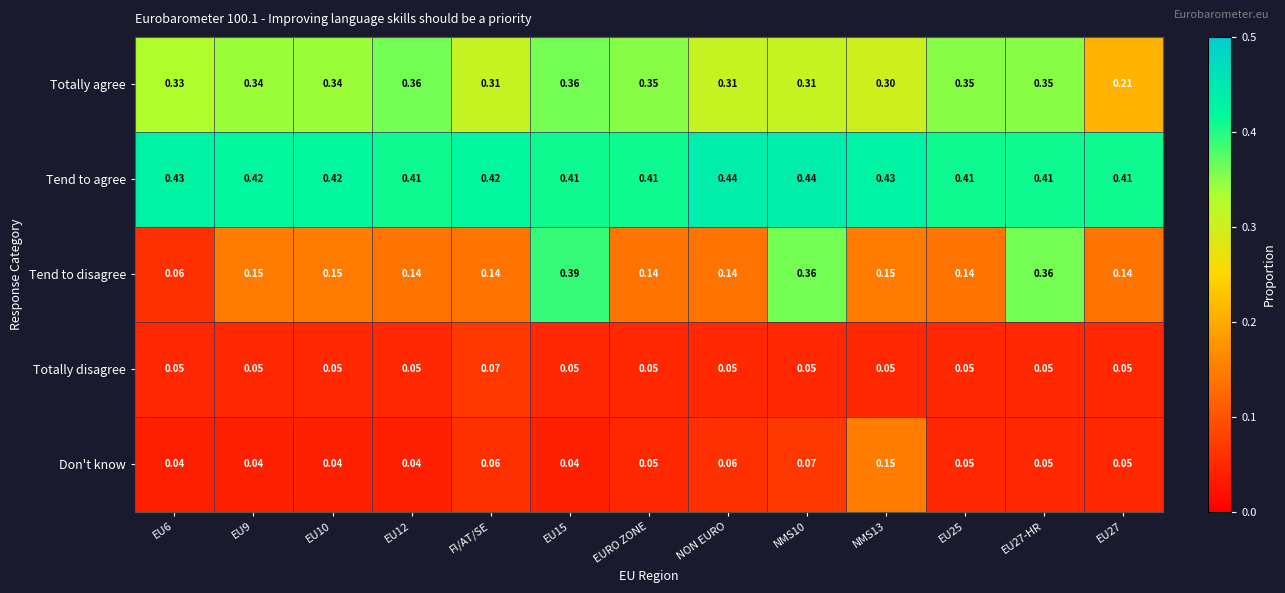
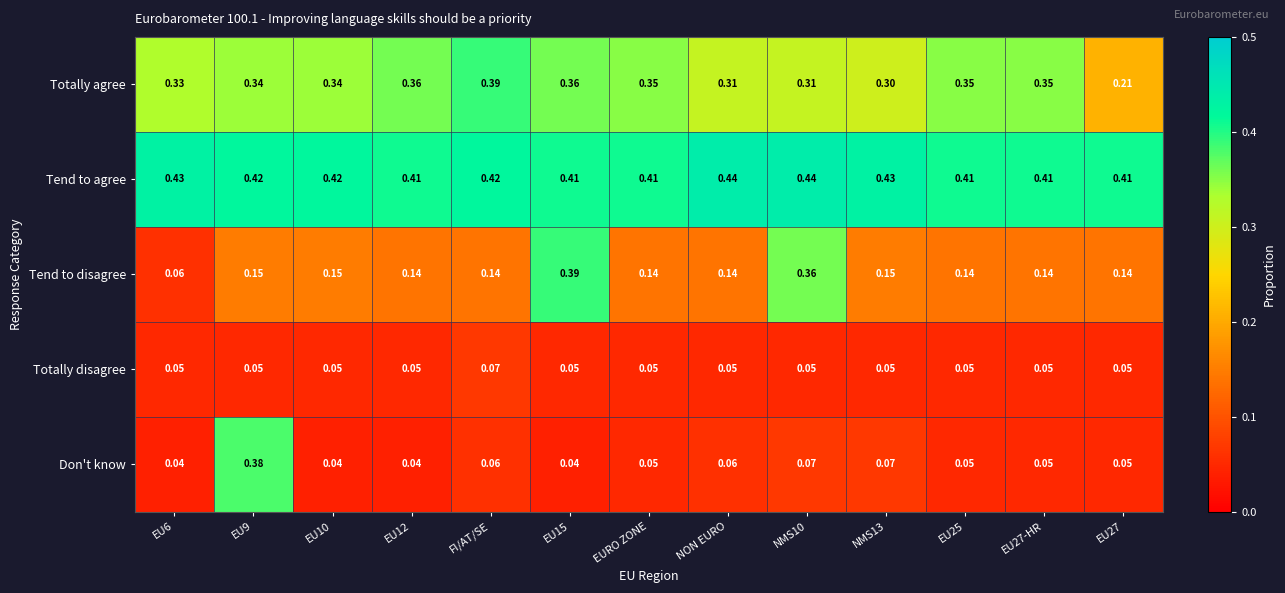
Totally agree, FI/AT/SE: 0.31 -> 0.39
Tend to disagree, EU27-HR: 0.36 -> 0.14
Don't know, EU9: 0.04 -> 0.38
Don't know, NMS13: 0.15 -> 0.07
